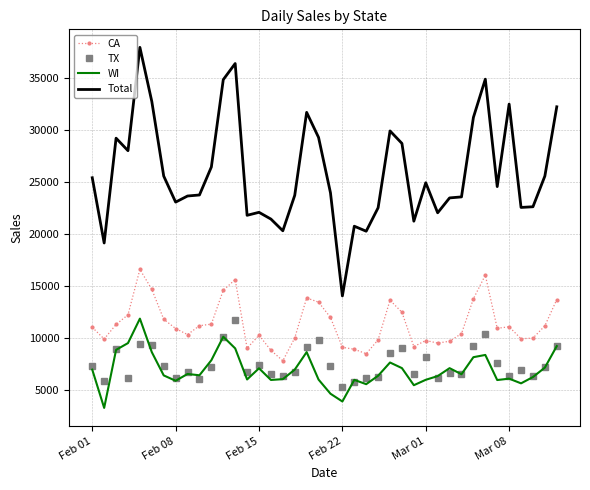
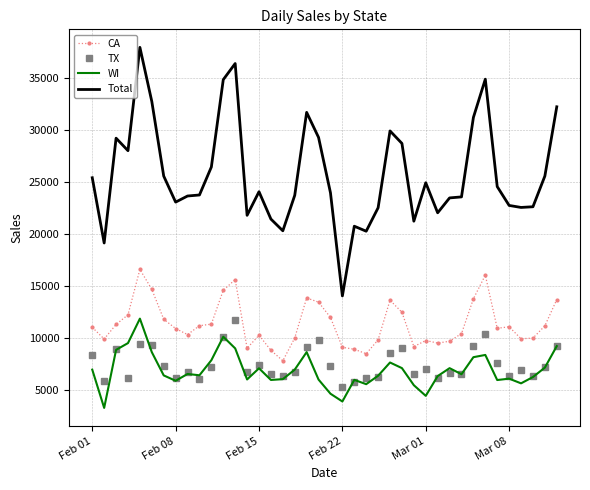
TX, Feb 01: 7400 -> 8400
Total, Feb 15: 22100 -> 24100
TX, Mar 01: 8200 -> 7100
WI, Mar 01: 6000 -> 4500
Total, Mar 08: 32500 -> 22800
